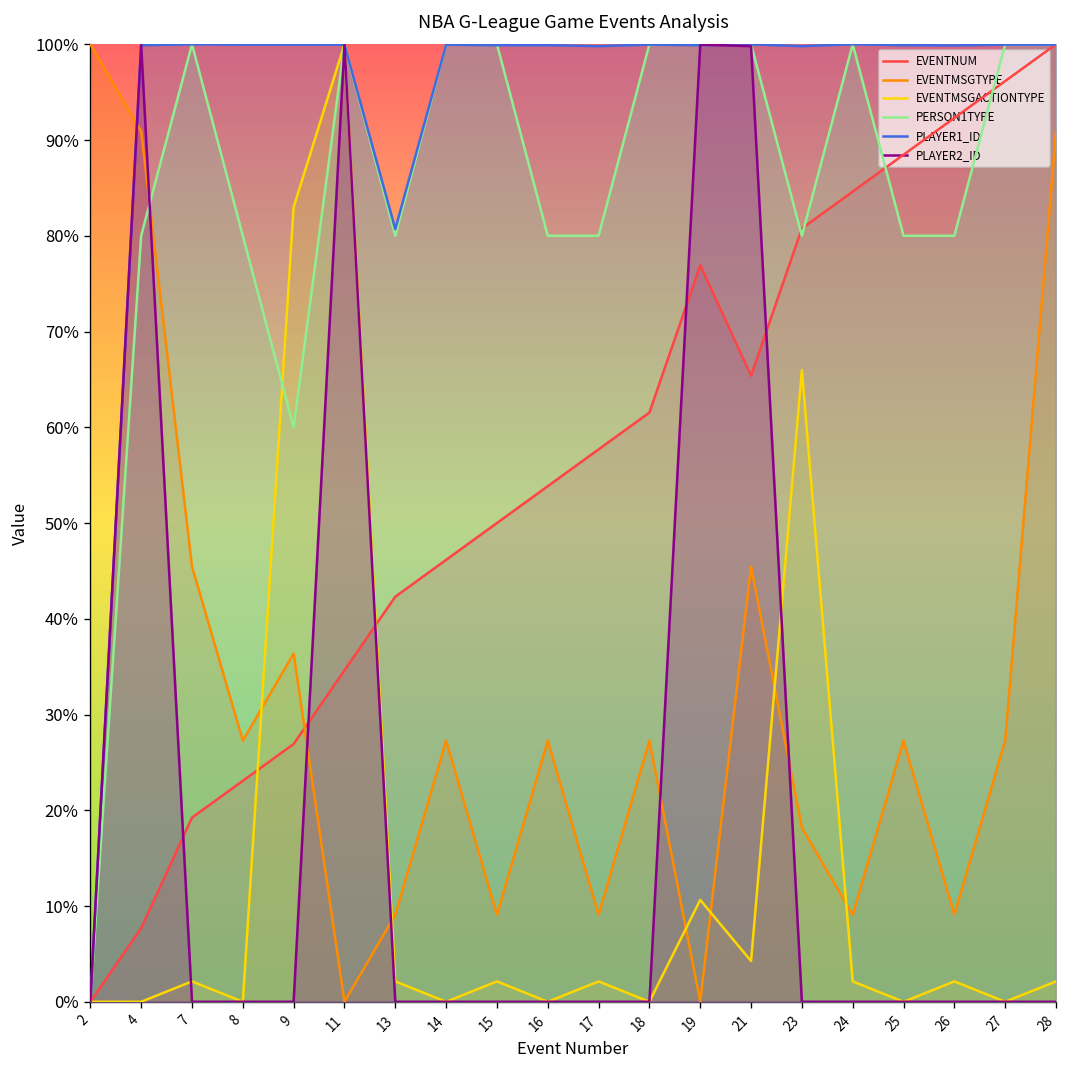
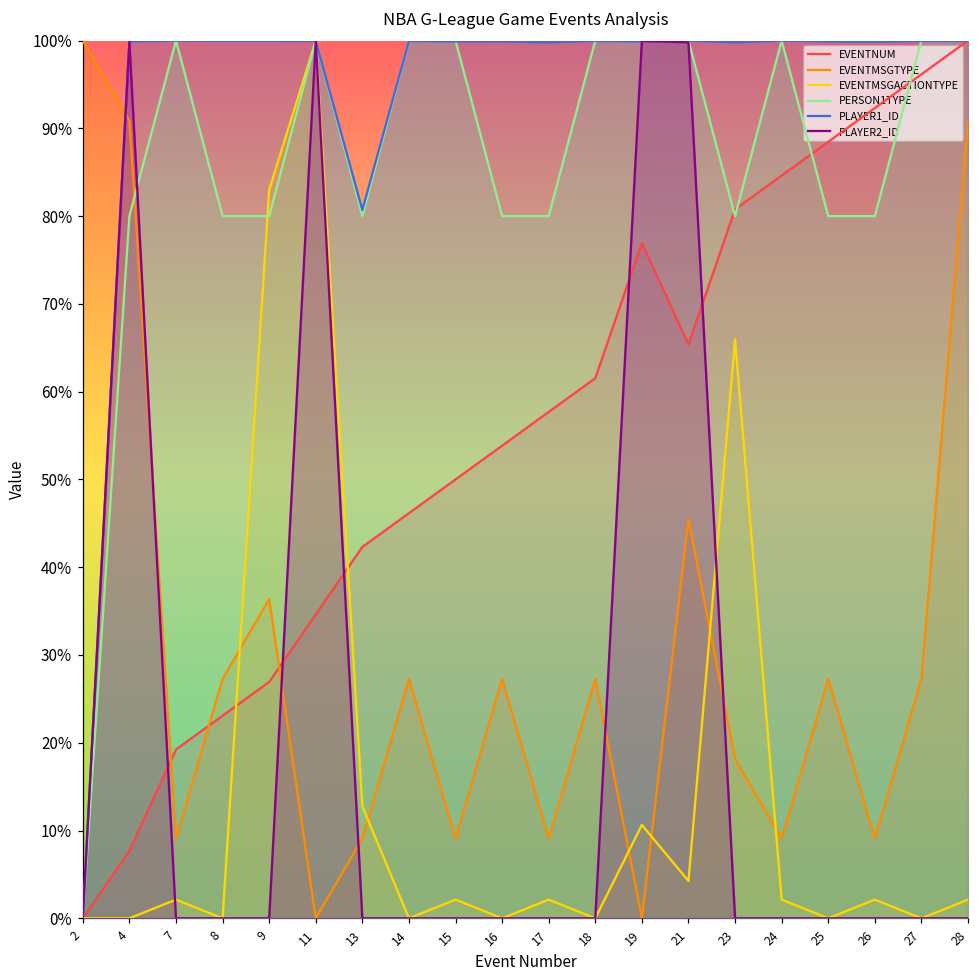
EVENTMSGTYPE, 7: 45% -> 9%
PERSON1TYPE, 9: 60% -> 80%
EVENTMSGACTIONTYPE, 13: 2% -> 13%
